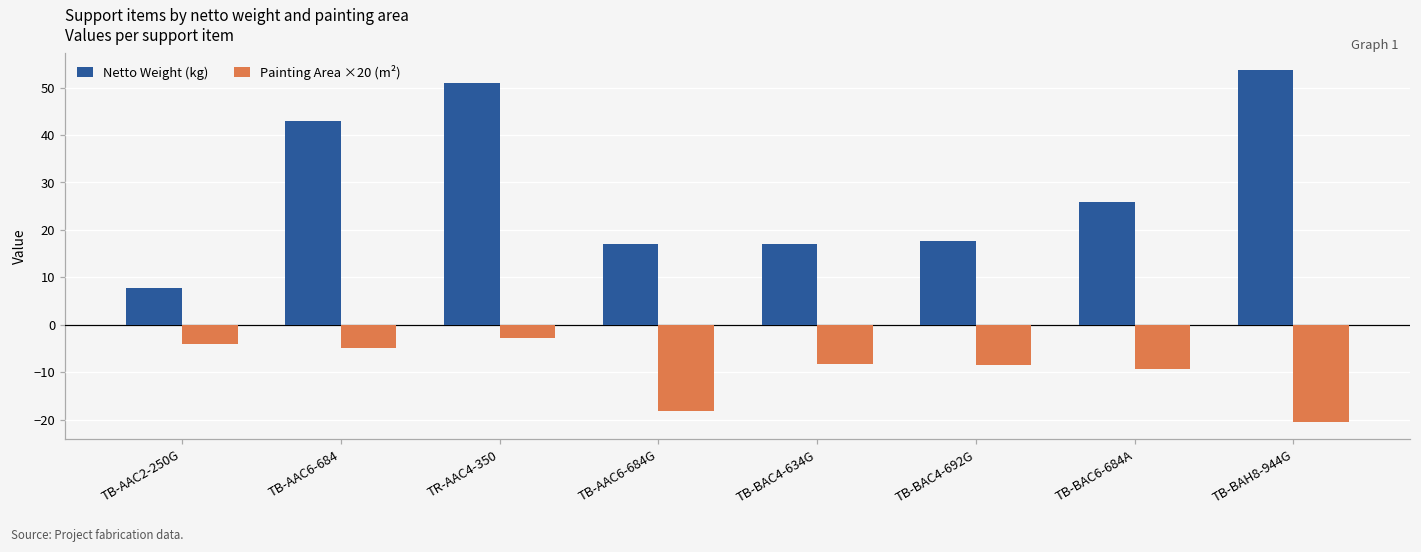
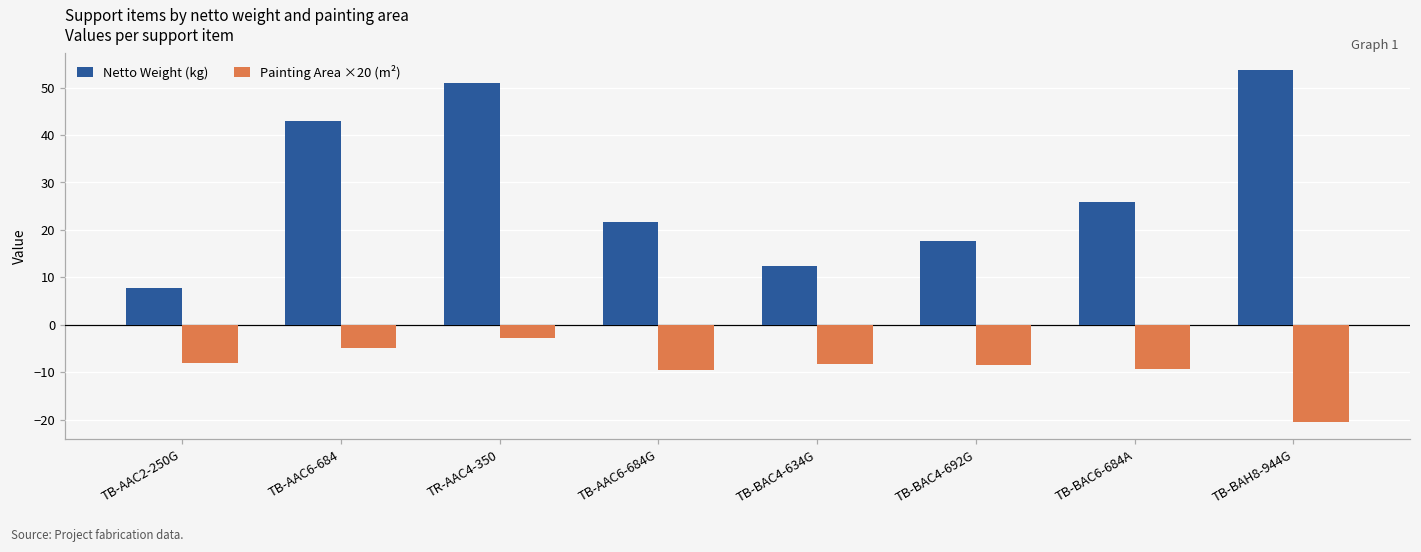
Painting Area ×20 (m²), TB-AAC2-250G: -4 -> -8
Netto Weight (kg), TB-AAC6-684G: 17 -> 22
Painting Area ×20 (m²), TB-AAC6-684G: -18 -> -10
Netto Weight (kg), TB-BAC4-634G: 17 -> 12
